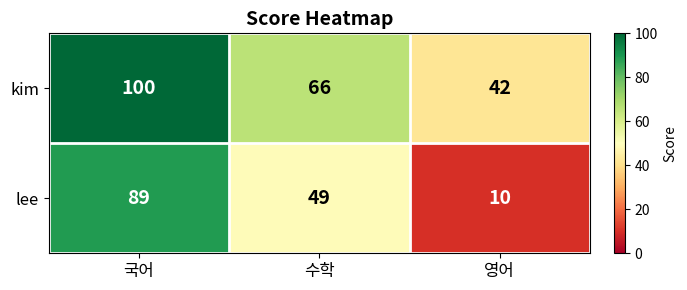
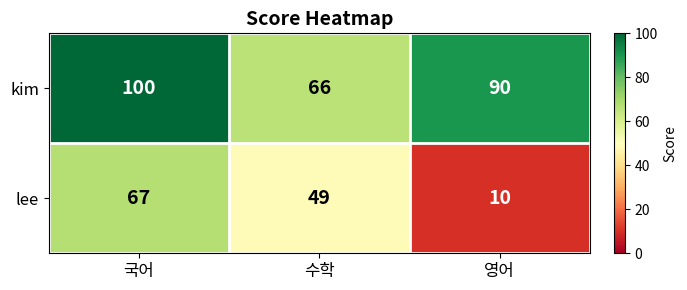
kim, 영어: 42 -> 90
lee, 국어: 89 -> 67
